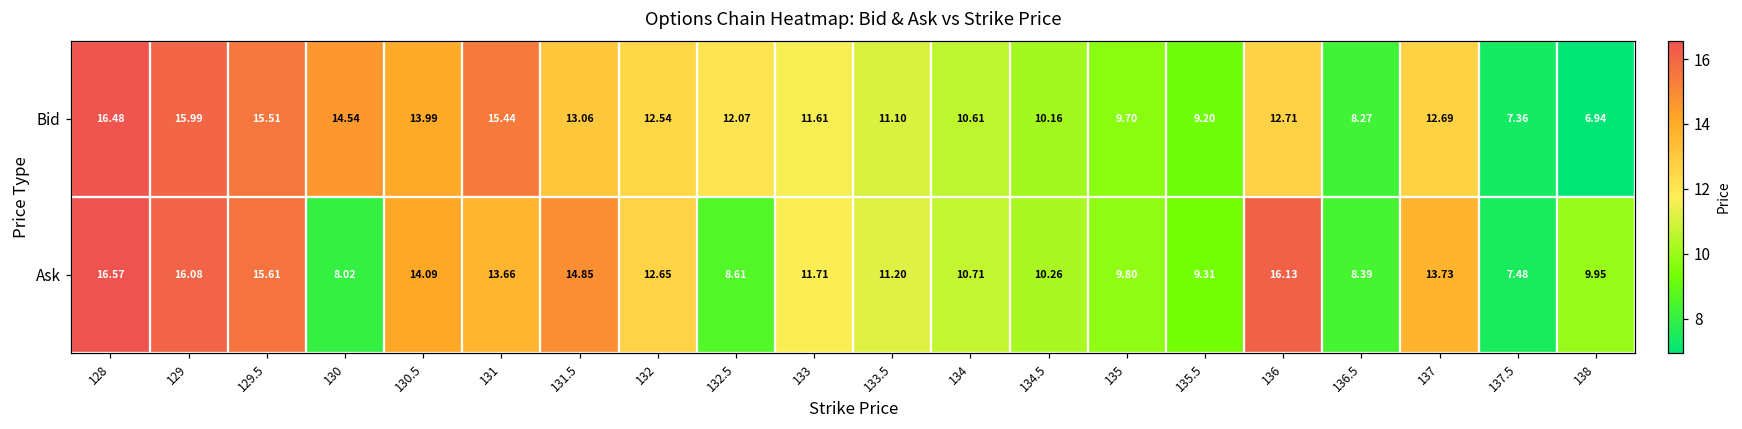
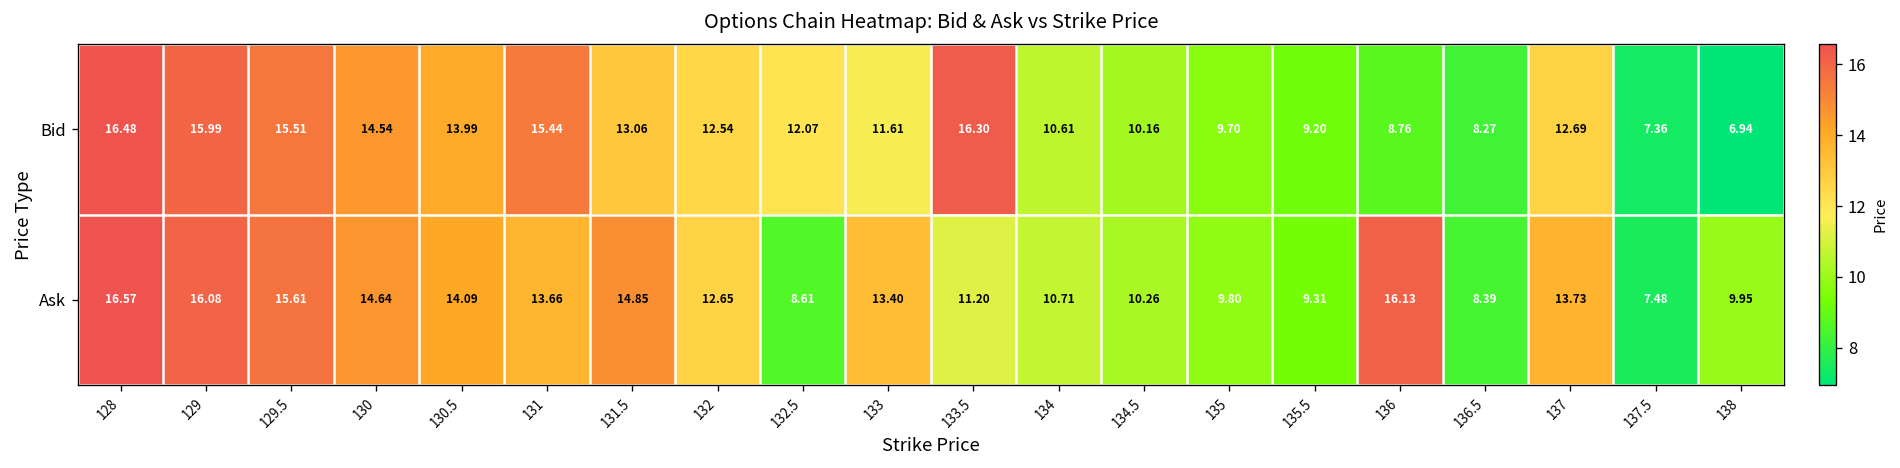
Bid, 133.5: 11.10 -> 16.30
Bid, 136: 12.71 -> 8.76
Ask, 130: 8.02 -> 14.64
Ask, 133: 11.71 -> 13.40
